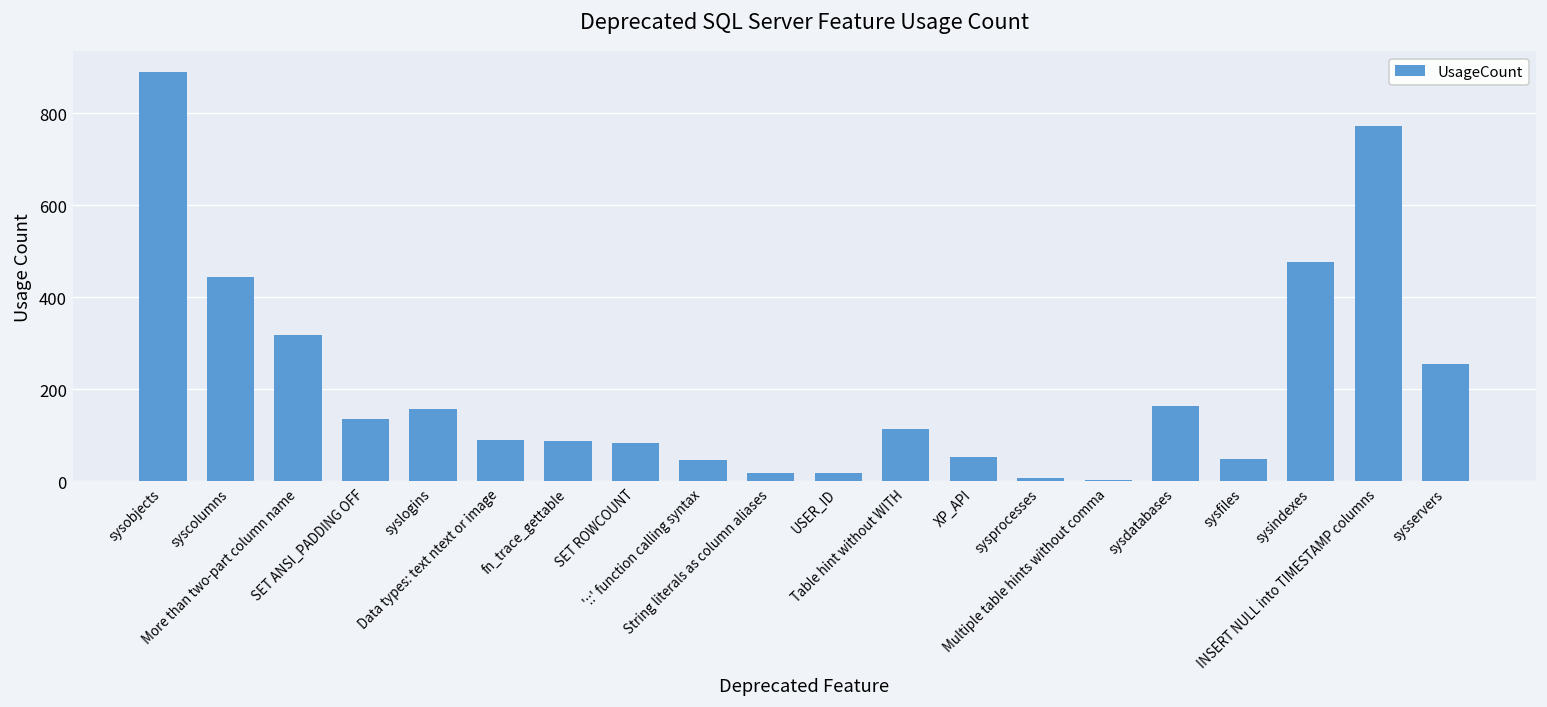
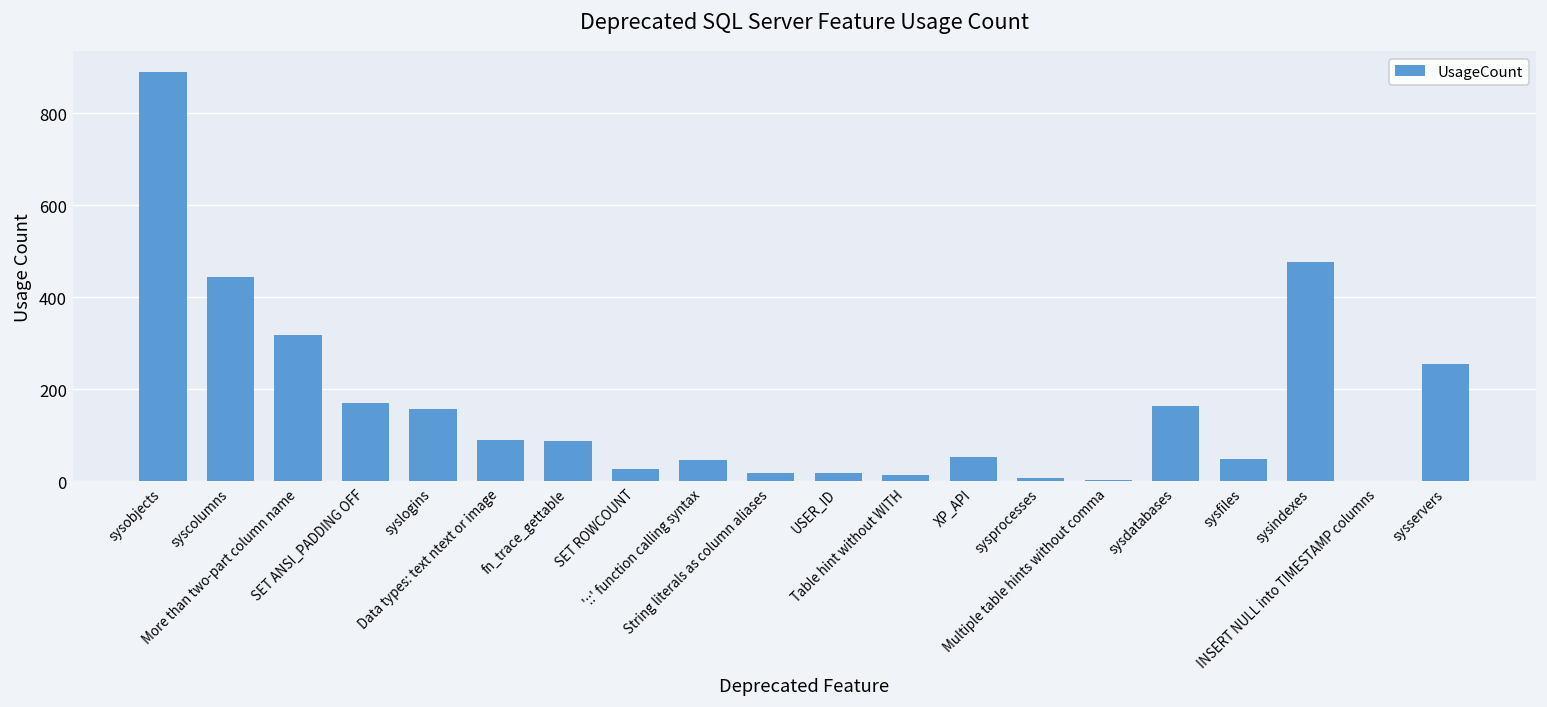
SET ANSI_PADDING OFF: 140 -> 170
SET ROWCOUNT: 80 -> 30
Table hint without WITH: 110 -> 10
INSERT NULL into TIMESTAMP columns: 770 -> 0
